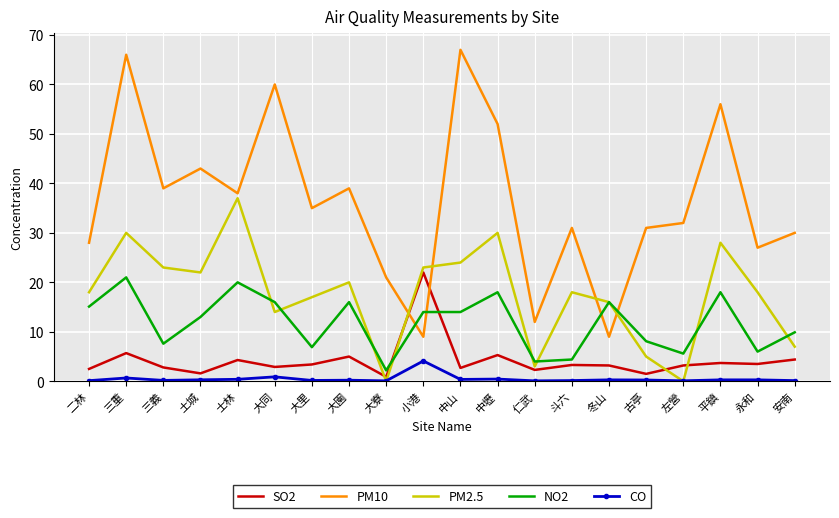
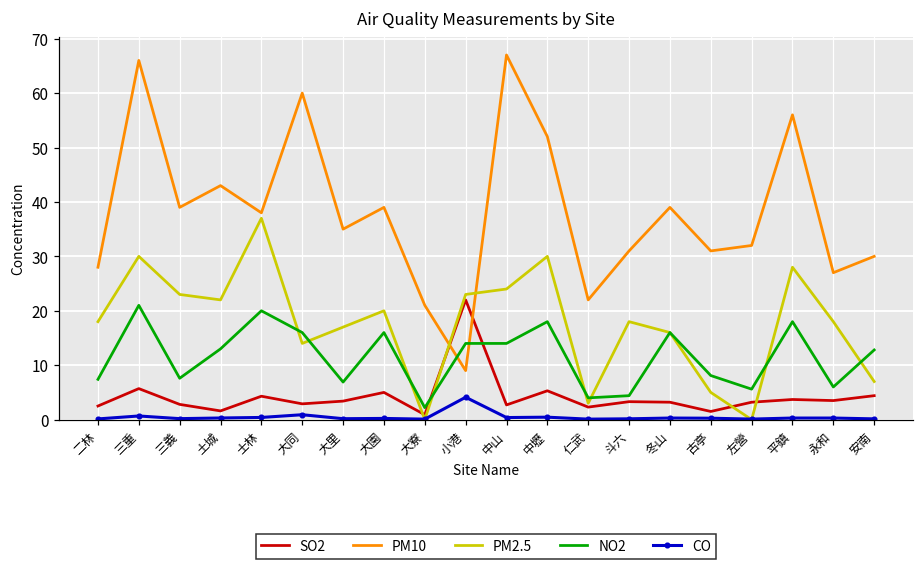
NO2, 二林: 15 -> 7
PM10, 仁武: 12 -> 22
PM10, 冬山: 9 -> 39
NO2, 安南: 10 -> 13
